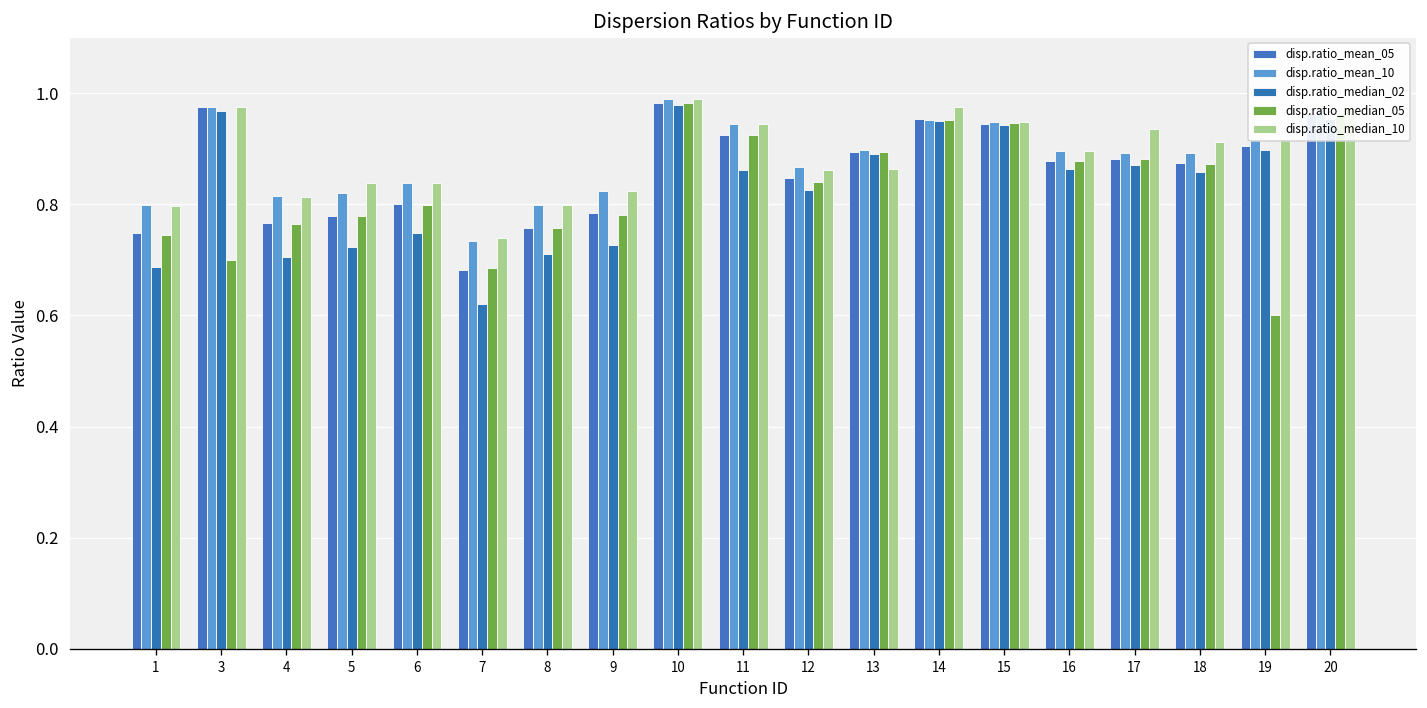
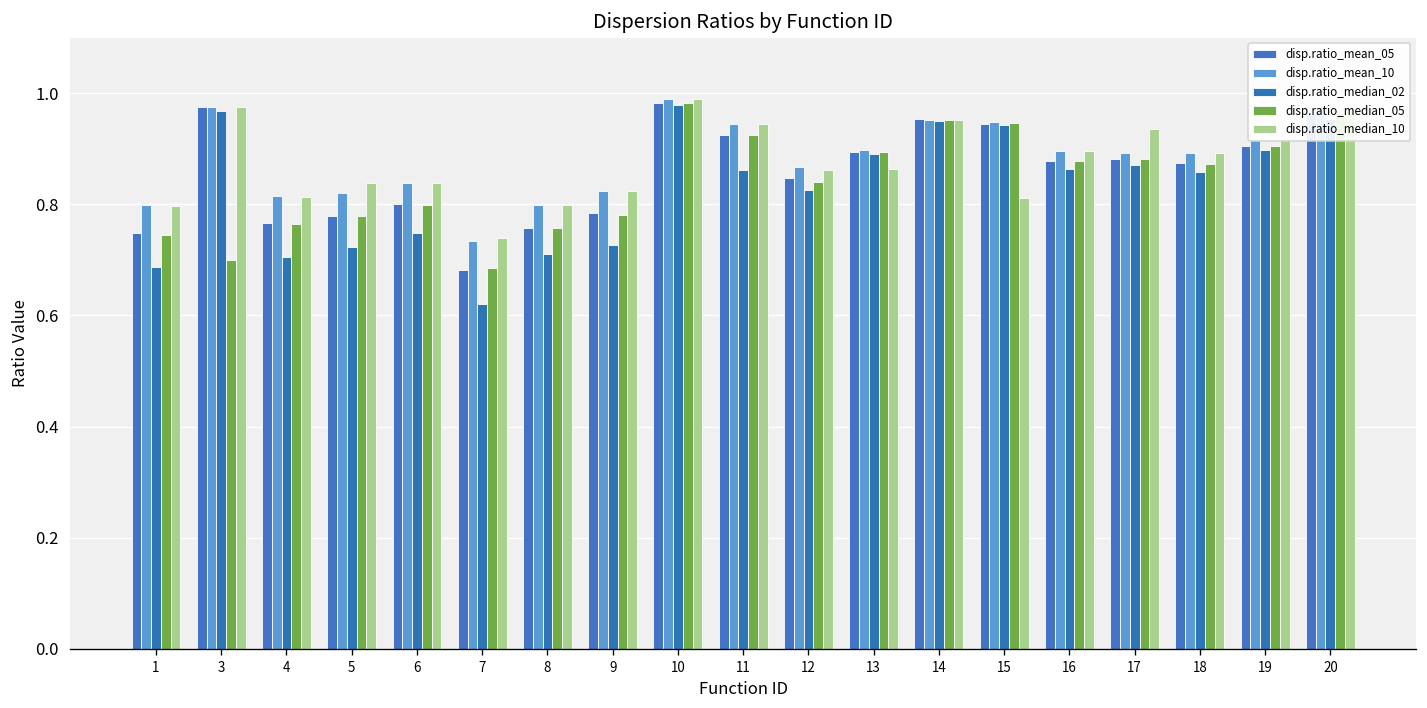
disp.ratio_median_10, 14: 0.97 -> 0.95
disp.ratio_median_10, 15: 0.95 -> 0.81
disp.ratio_median_10, 18: 0.91 -> 0.89
disp.ratio_median_05, 19: 0.60 -> 0.91
